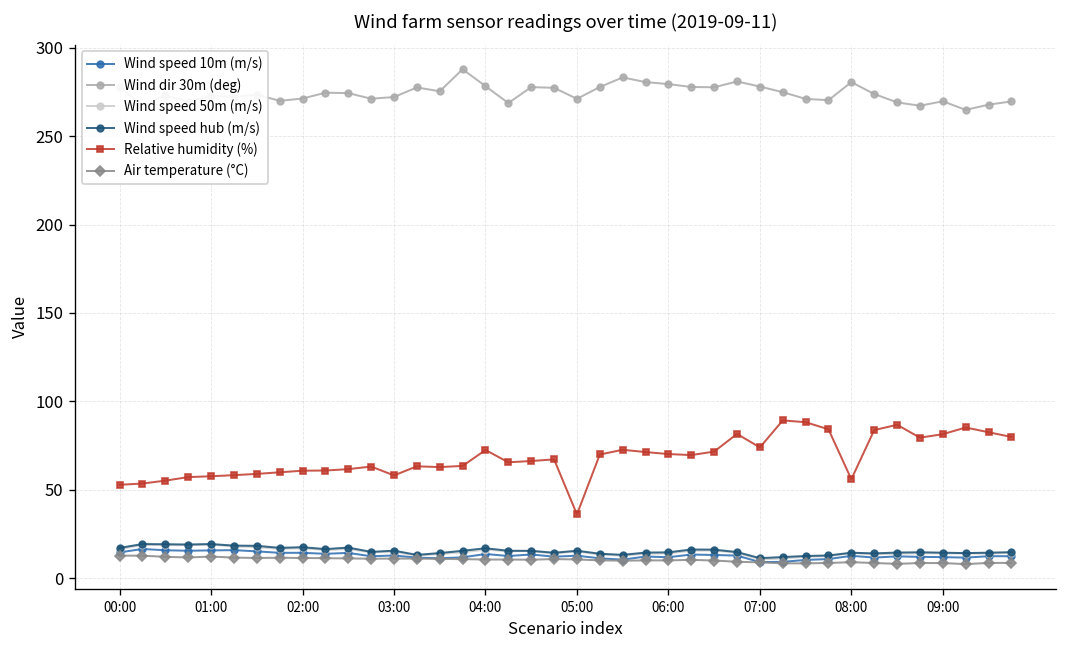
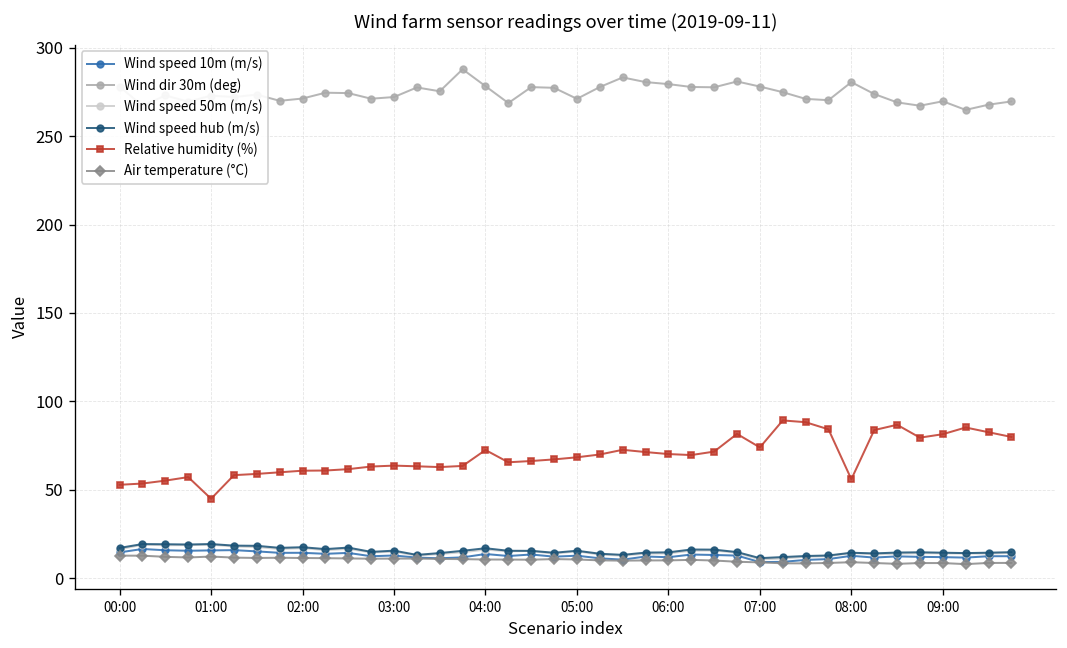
Relative humidity (%), 01:00: 58 -> 45
Relative humidity (%), 03:00: 58 -> 64
Relative humidity (%), 05:00: 36 -> 68
